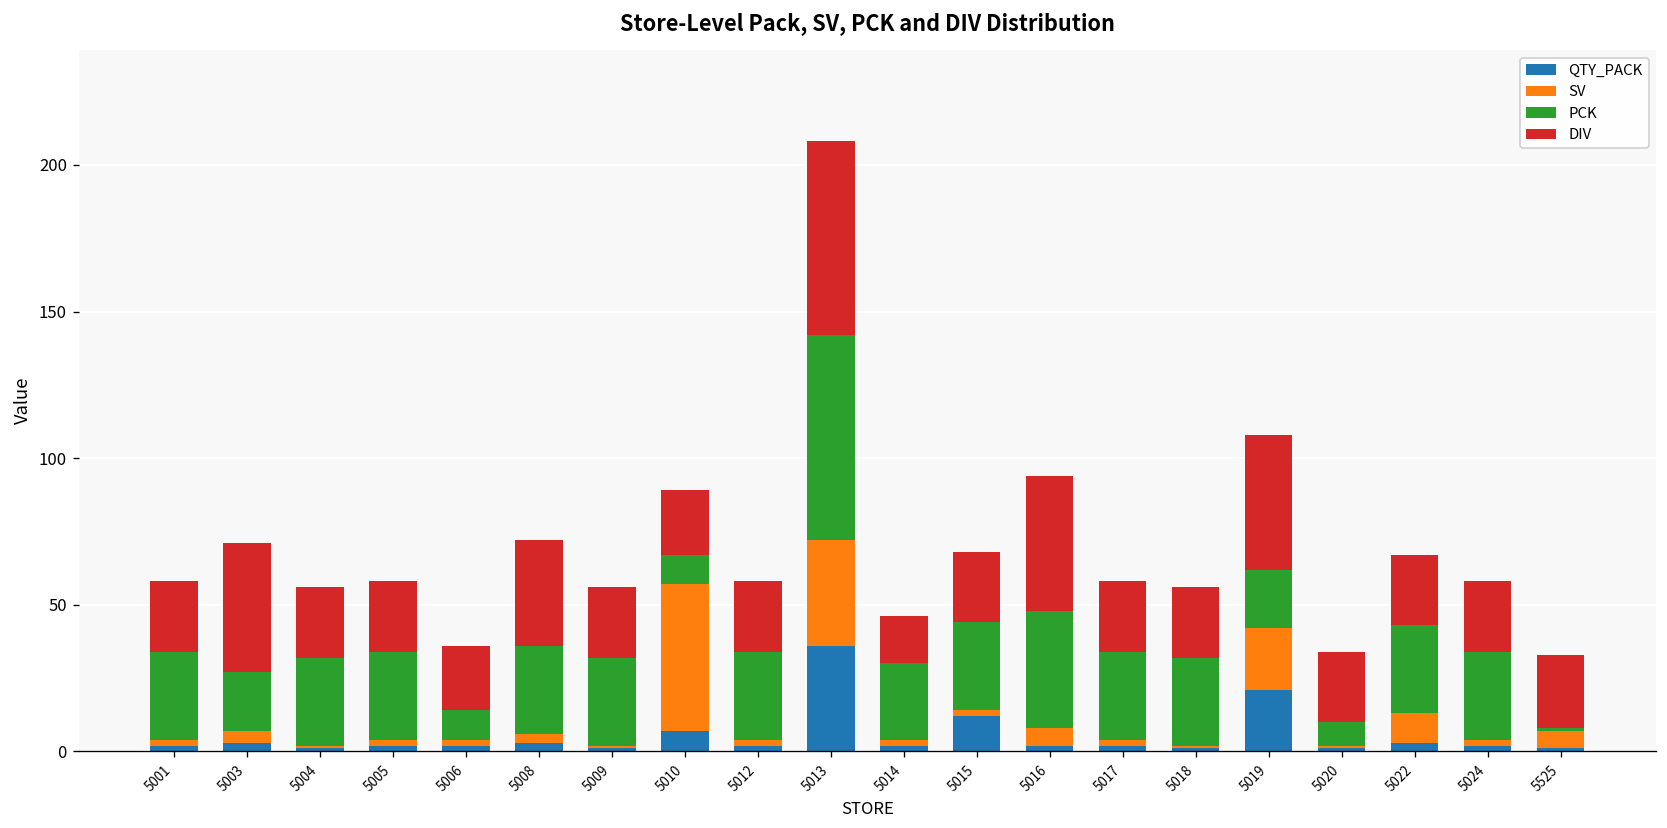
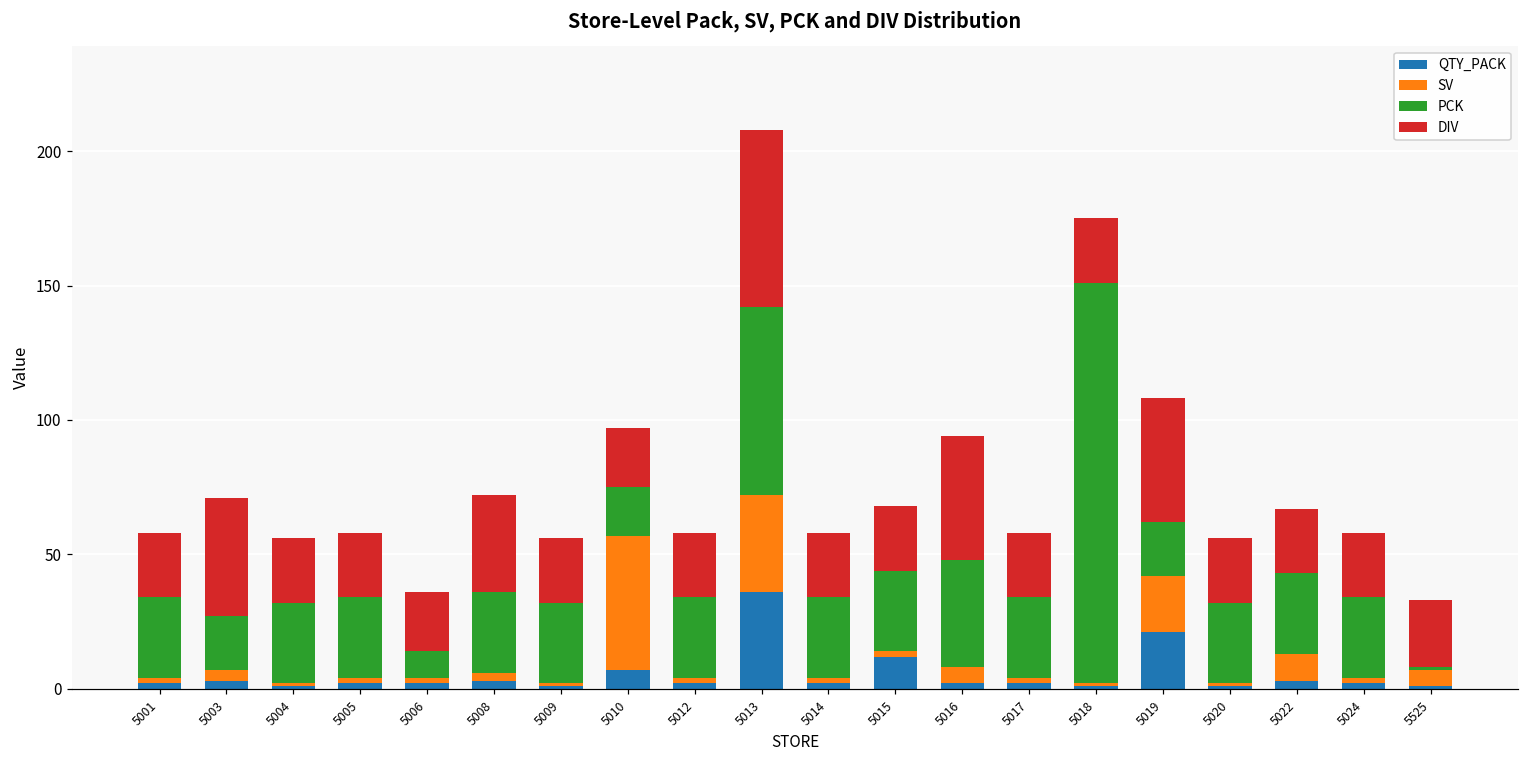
PCK, 5010: 10 -> 18
PCK, 5014: 26 -> 30
DIV, 5014: 16 -> 24
PCK, 5018: 30 -> 149
PCK, 5020: 8 -> 30
